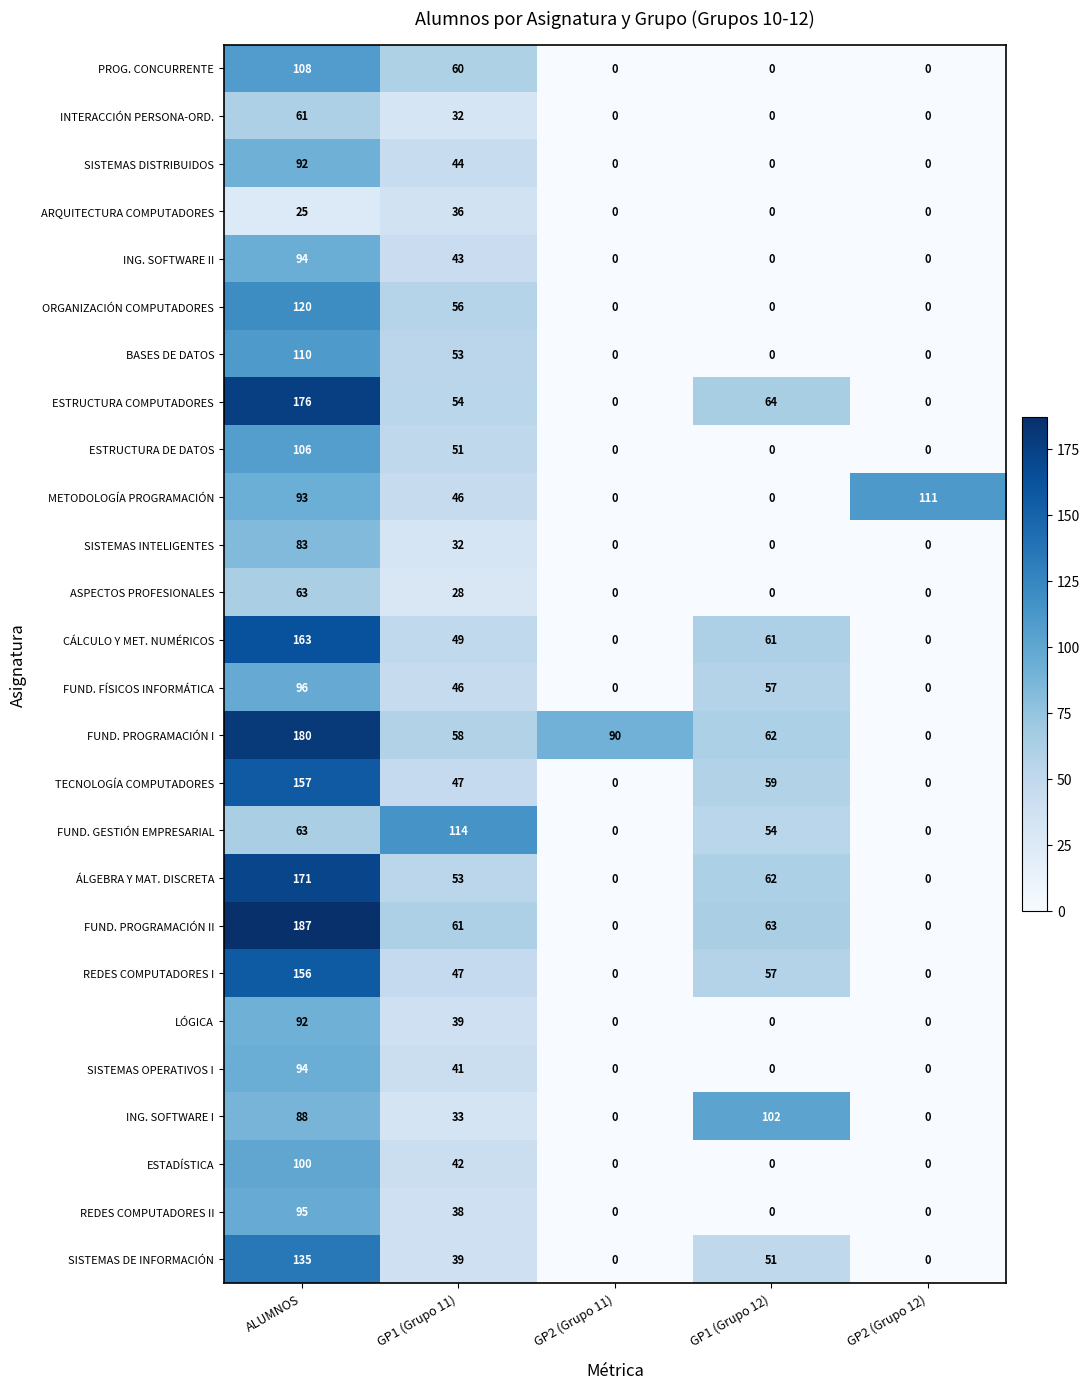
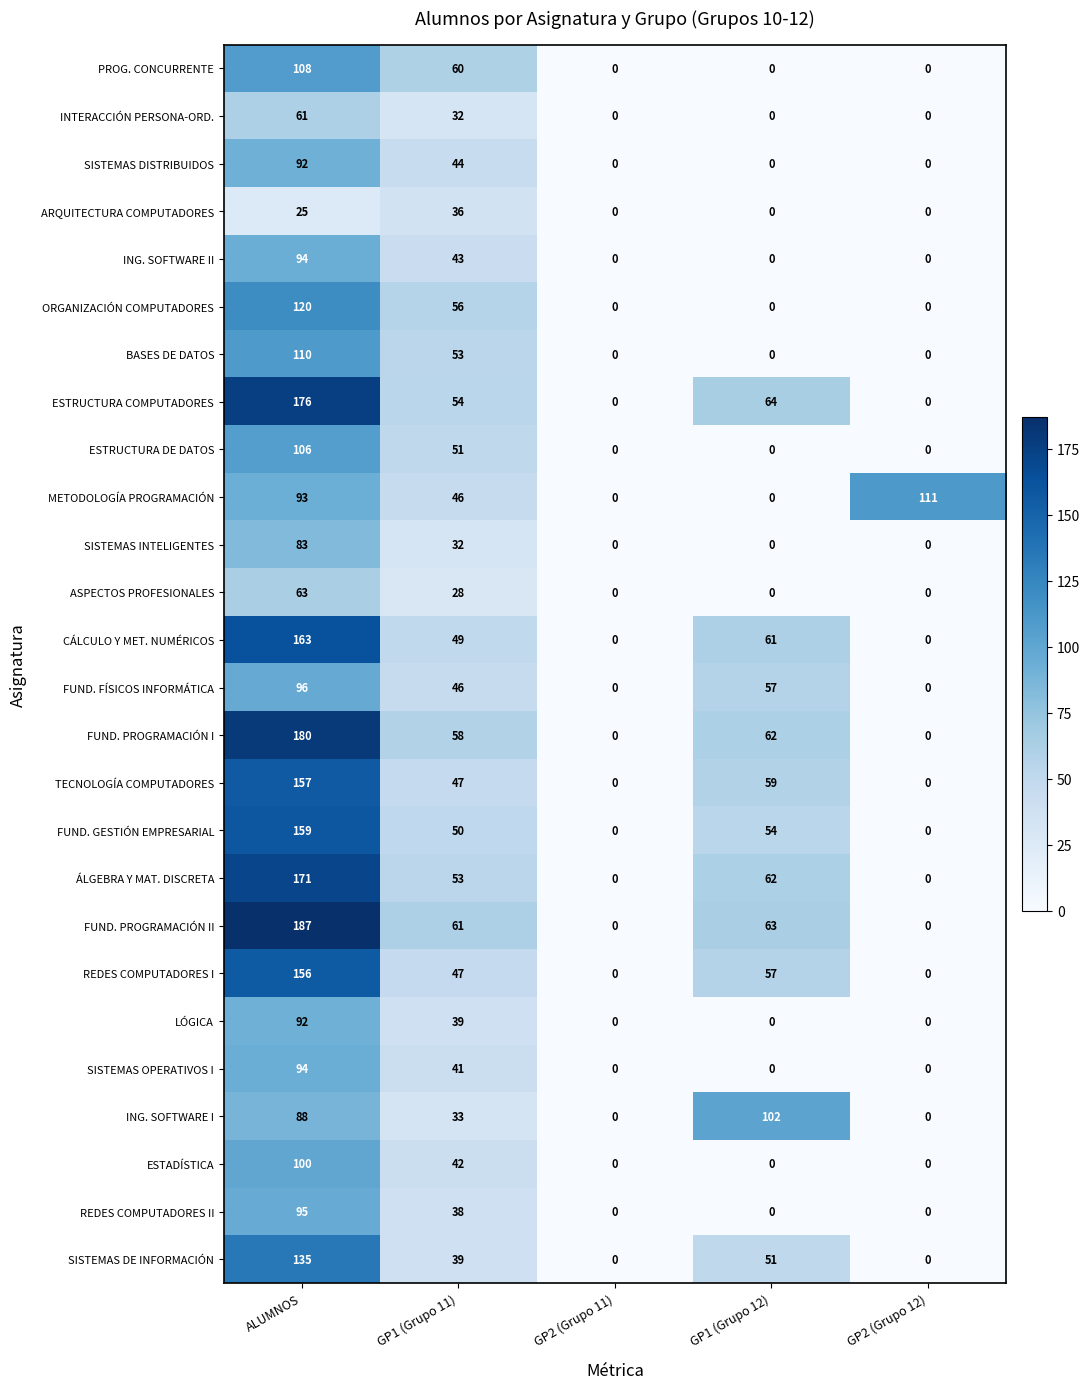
FUND. PROGRAMACIÓN I, GP2 (Grupo 11): 90 -> 0
FUND. GESTIÓN EMPRESARIAL, ALUMNOS: 63 -> 159
FUND. GESTIÓN EMPRESARIAL, GP1 (Grupo 11): 114 -> 50
